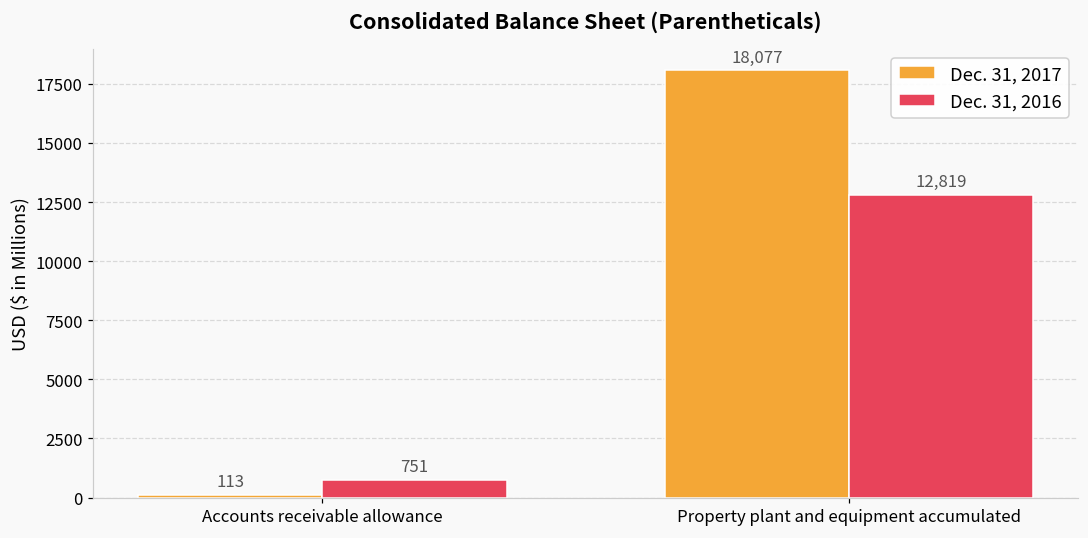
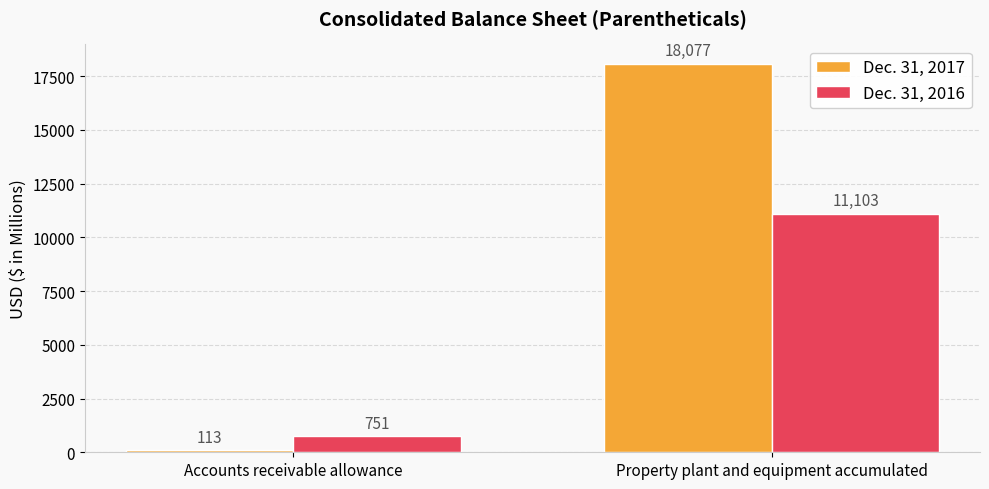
Dec. 31, 2016, Property plant and equipment accumulated: 12,819 -> 11,103
